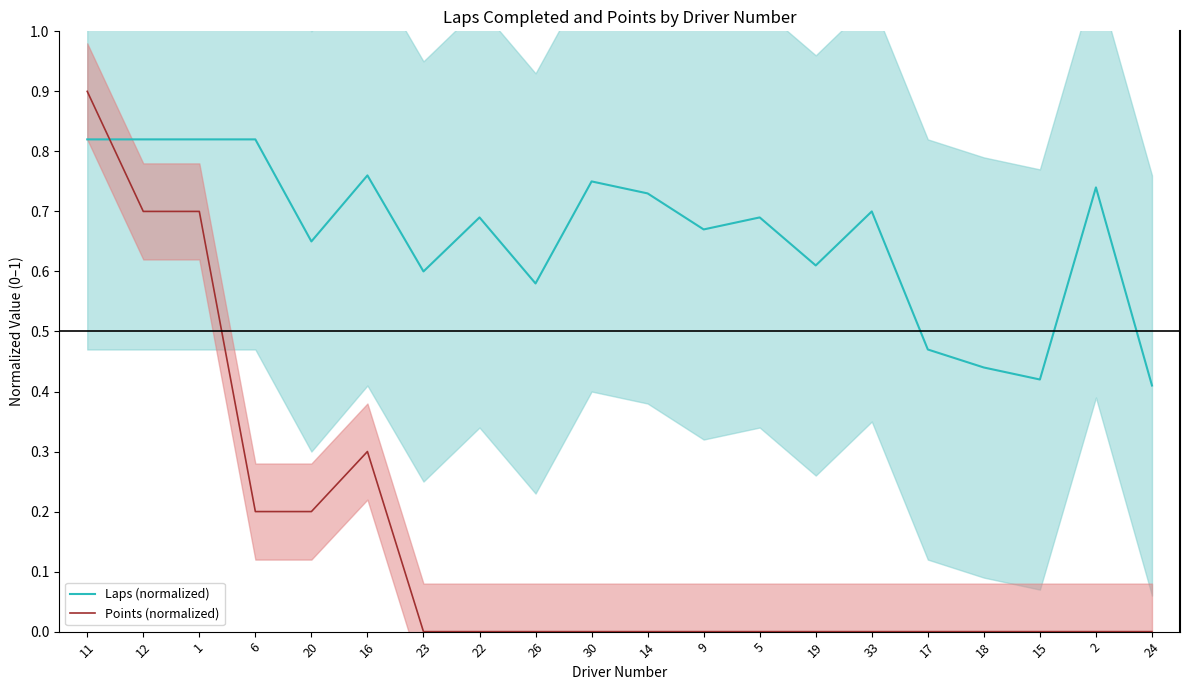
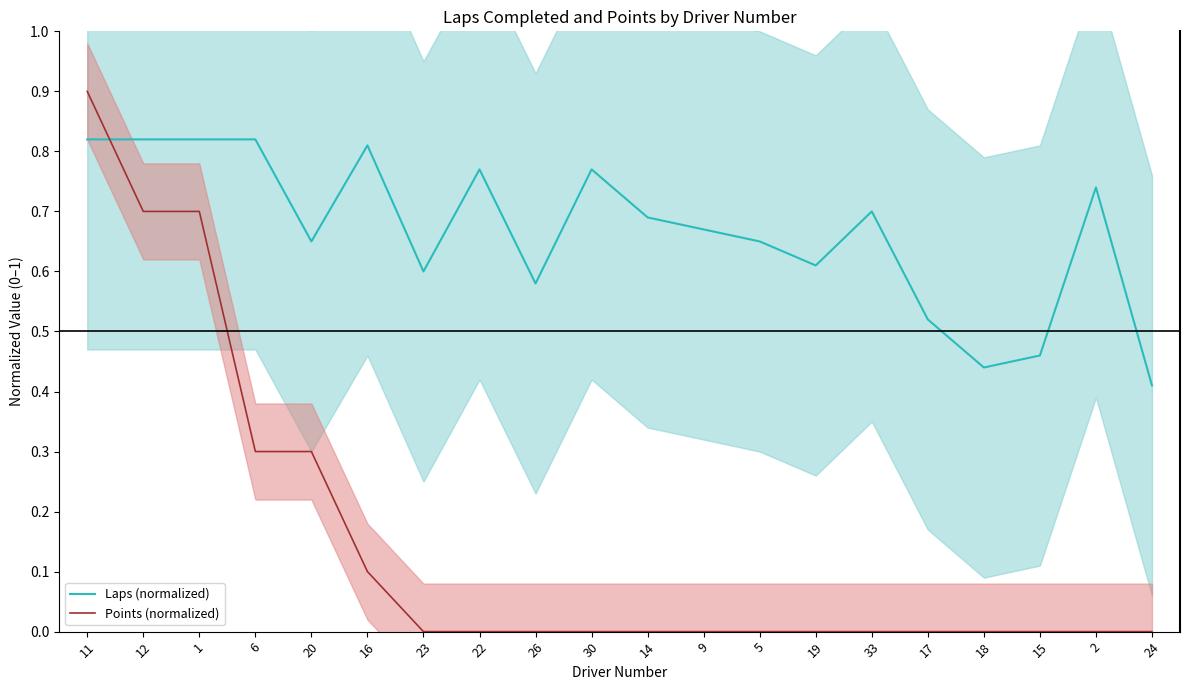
Points (normalized), 6: 0.20 -> 0.30
Points (normalized), 20: 0.20 -> 0.30
Laps (normalized), 16: 0.76 -> 0.81
Points (normalized), 16: 0.30 -> 0.10
Laps (normalized), 22: 0.69 -> 0.77
Laps (normalized), 30: 0.75 -> 0.77
Laps (normalized), 14: 0.73 -> 0.69
Laps (normalized), 5: 0.69 -> 0.65
Laps (normalized), 17: 0.47 -> 0.52
Laps (normalized), 15: 0.42 -> 0.46
